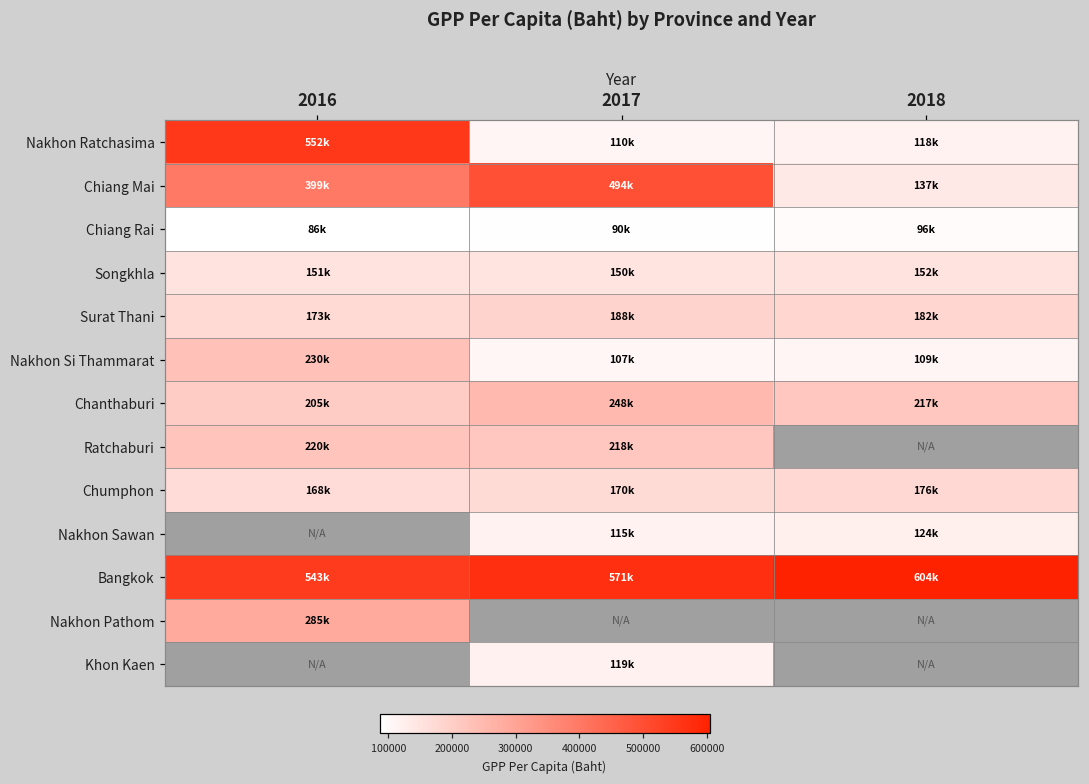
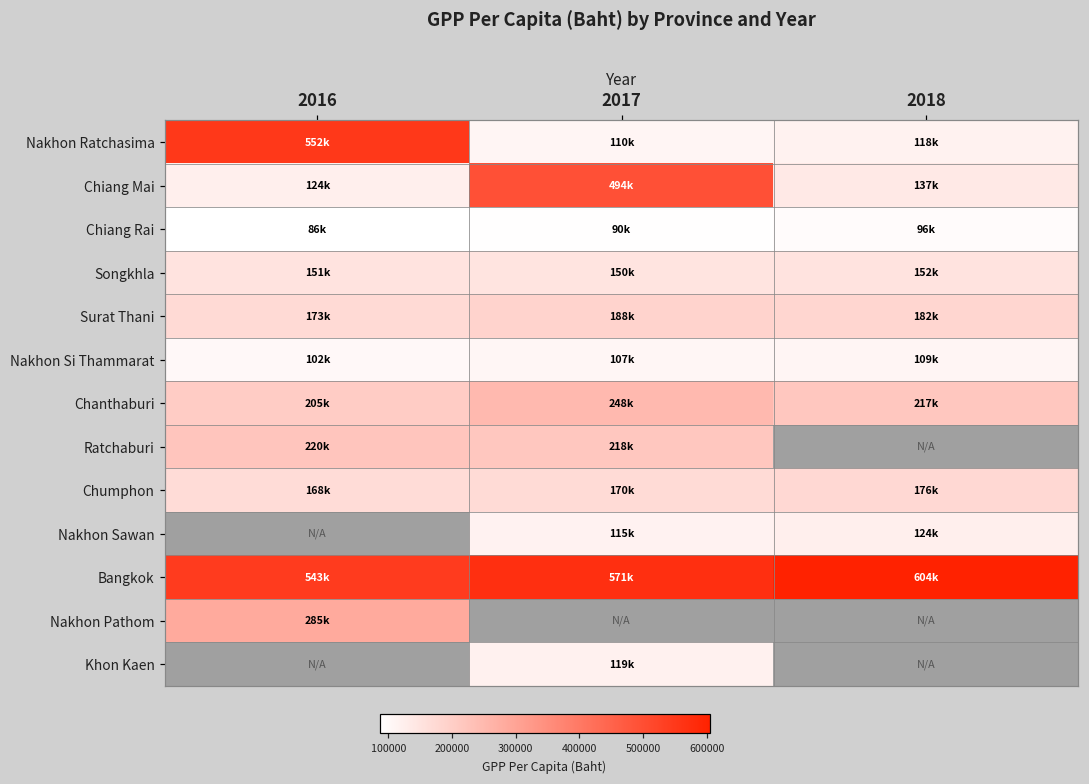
Chiang Mai, 2016: 399k -> 124k
Nakhon Si Thammarat, 2016: 230k -> 102k
